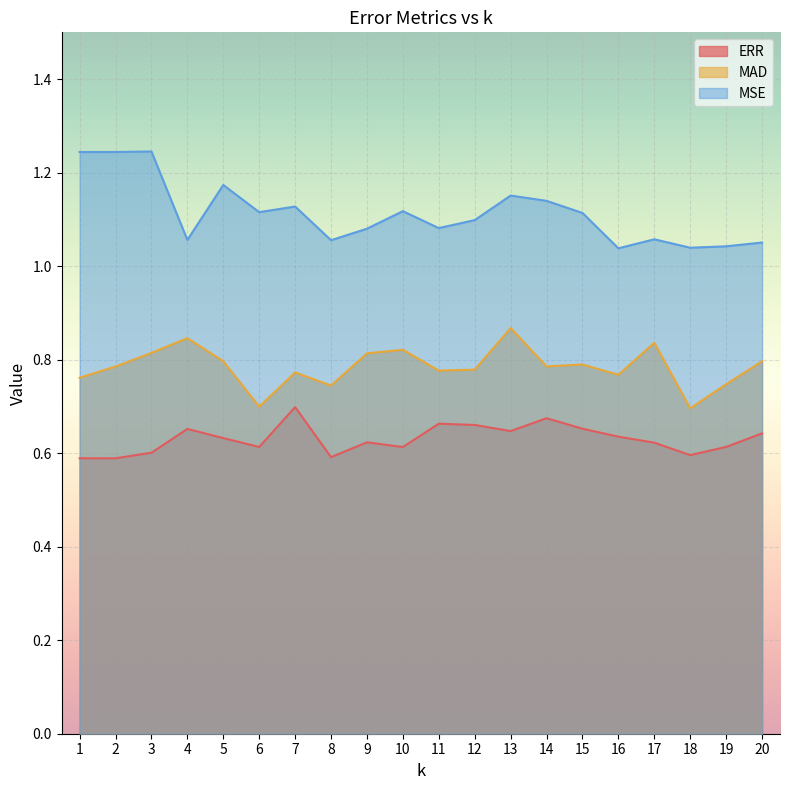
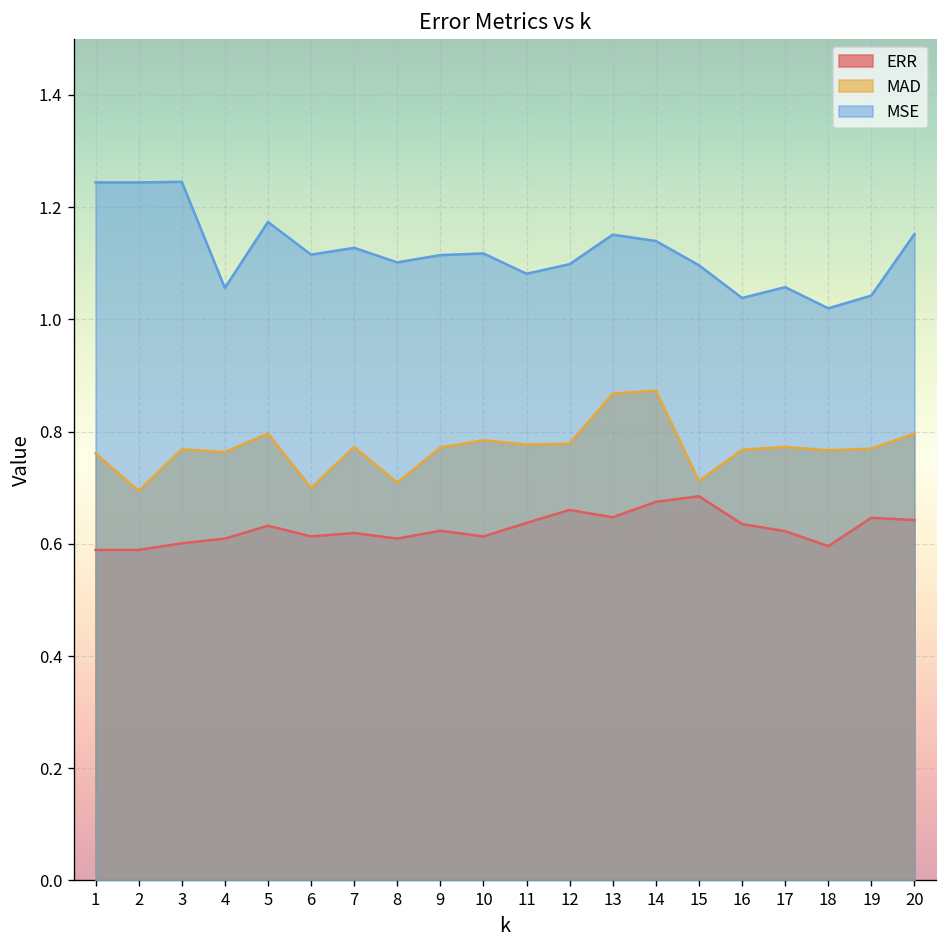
MAD, 2: 0.79 -> 0.69
MAD, 3: 0.81 -> 0.77
ERR, 4: 0.65 -> 0.61
MAD, 4: 0.85 -> 0.76
ERR, 7: 0.70 -> 0.62
ERR, 8: 0.59 -> 0.61
MAD, 8: 0.74 -> 0.71
MSE, 8: 1.06 -> 1.10
MAD, 9: 0.81 -> 0.77
MSE, 9: 1.08 -> 1.11
MAD, 10: 0.82 -> 0.78
ERR, 11: 0.66 -> 0.64
MAD, 14: 0.79 -> 0.87
ERR, 15: 0.65 -> 0.68
MAD, 15: 0.79 -> 0.71
MSE, 15: 1.11 -> 1.10
MAD, 17: 0.84 -> 0.77
MAD, 18: 0.70 -> 0.77
MSE, 18: 1.04 -> 1.02
ERR, 19: 0.61 -> 0.65
MAD, 19: 0.75 -> 0.77
MSE, 20: 1.05 -> 1.15
